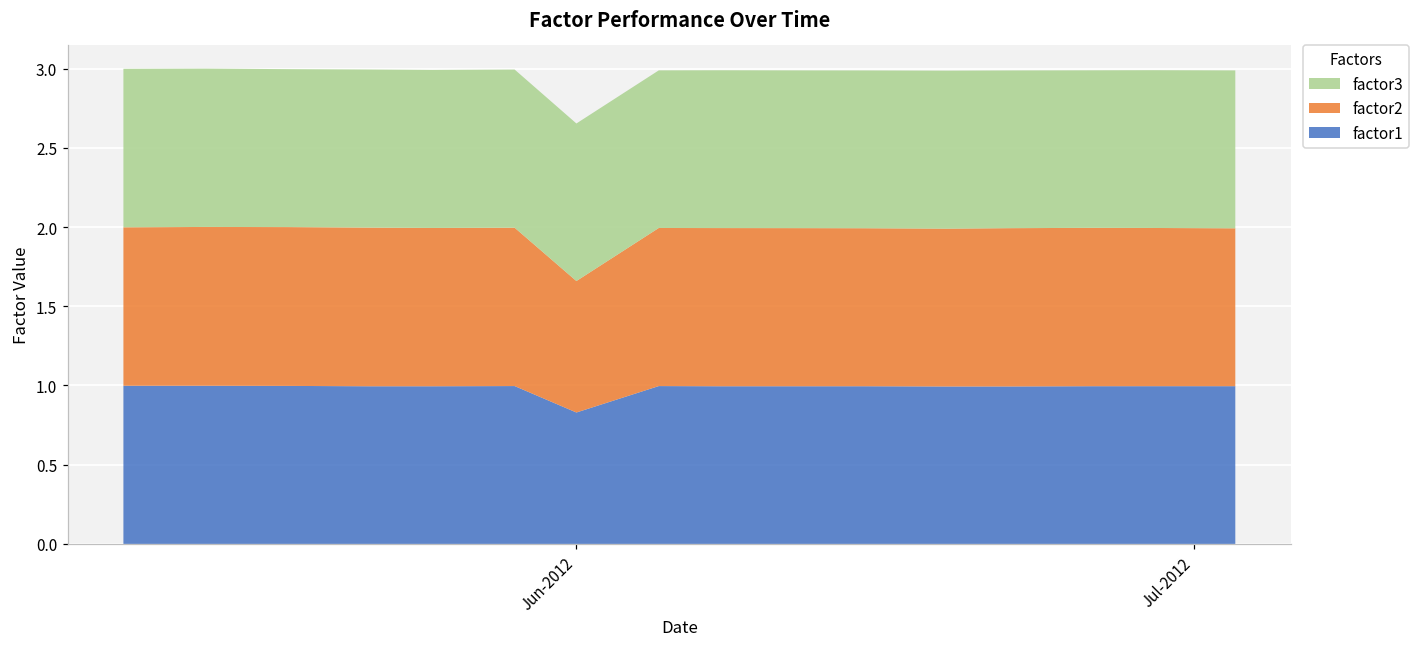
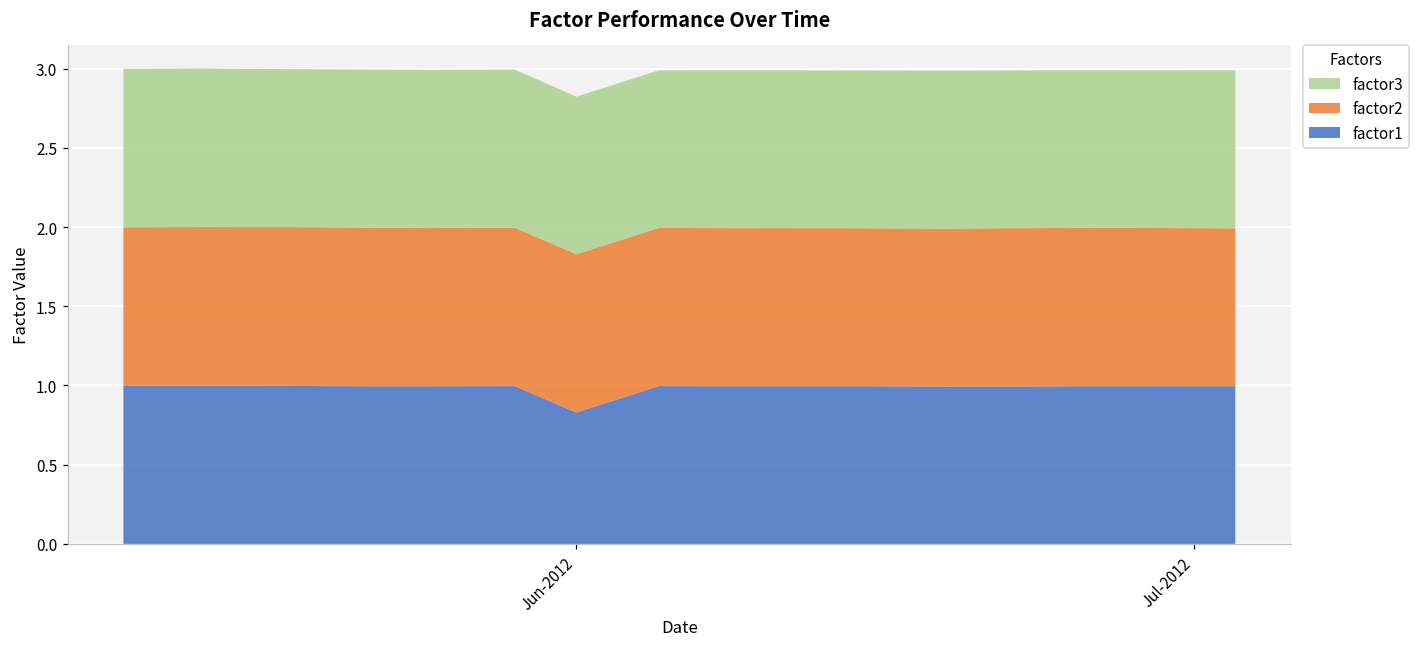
factor2, Jun-2012: 0.83 -> 1.00
